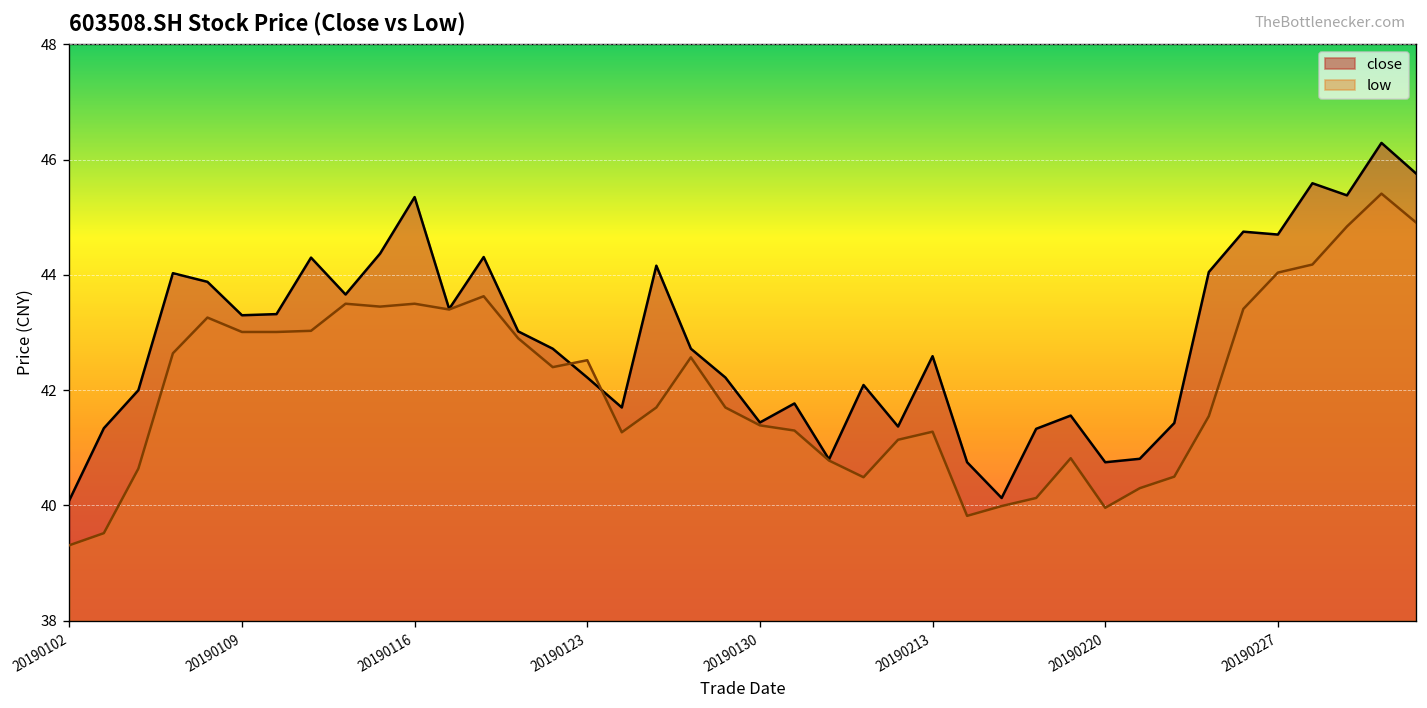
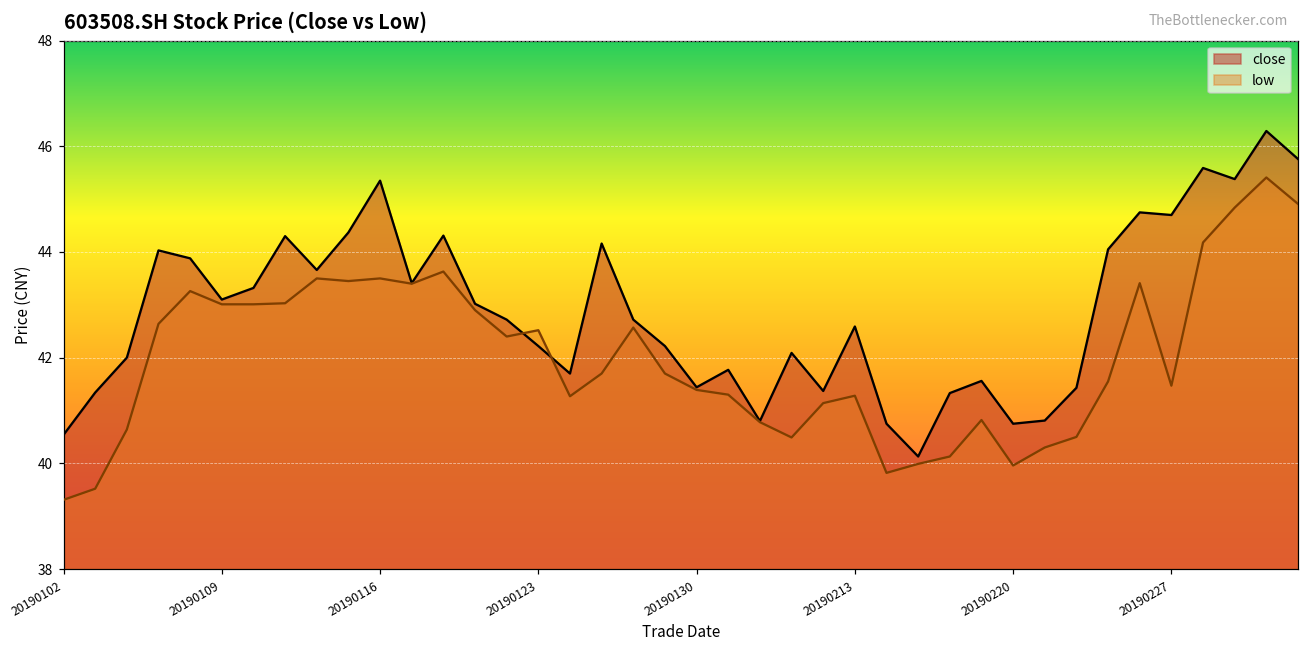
close, 20190102: 40.1 -> 40.5
close, 20190109: 43.3 -> 43.1
low, 20190227: 44.0 -> 41.5
